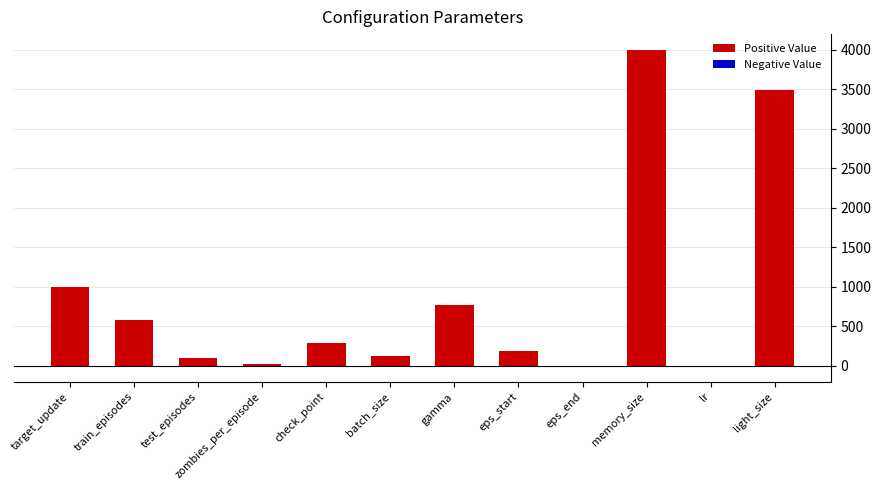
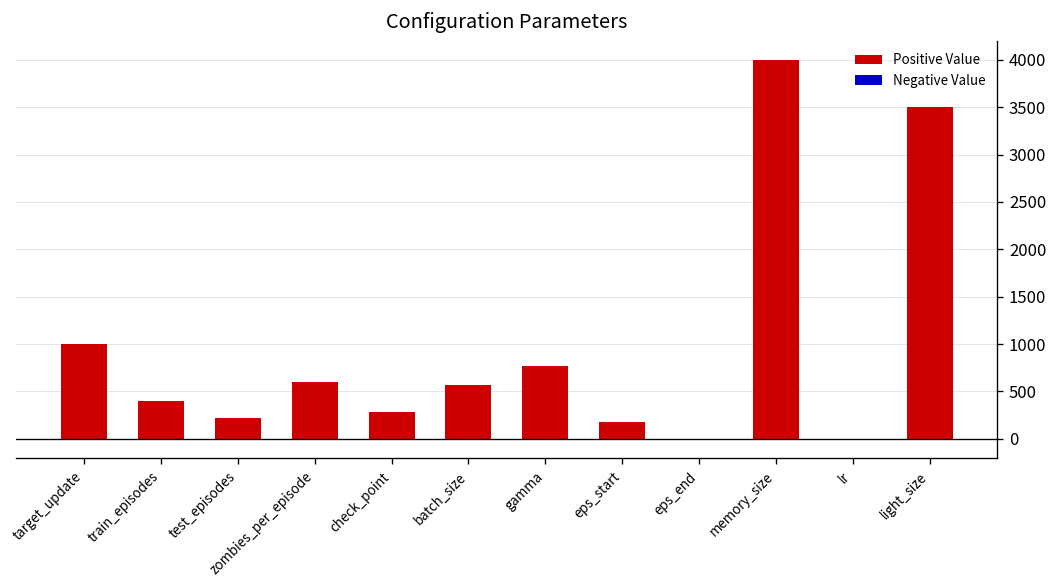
train_episodes: 600 -> 400
test_episodes: 100 -> 200
zombies_per_episode: 0 -> 600
batch_size: 100 -> 600
